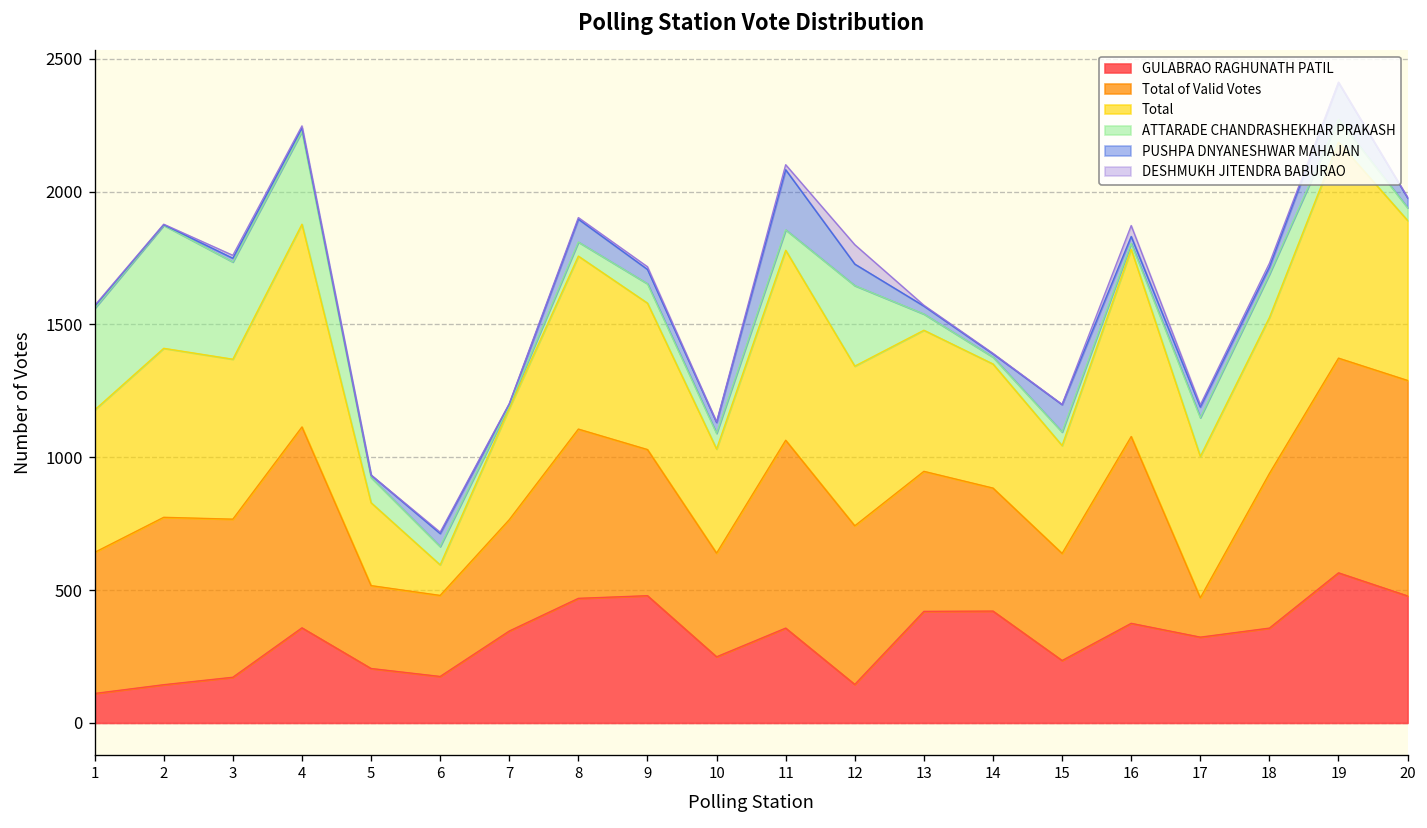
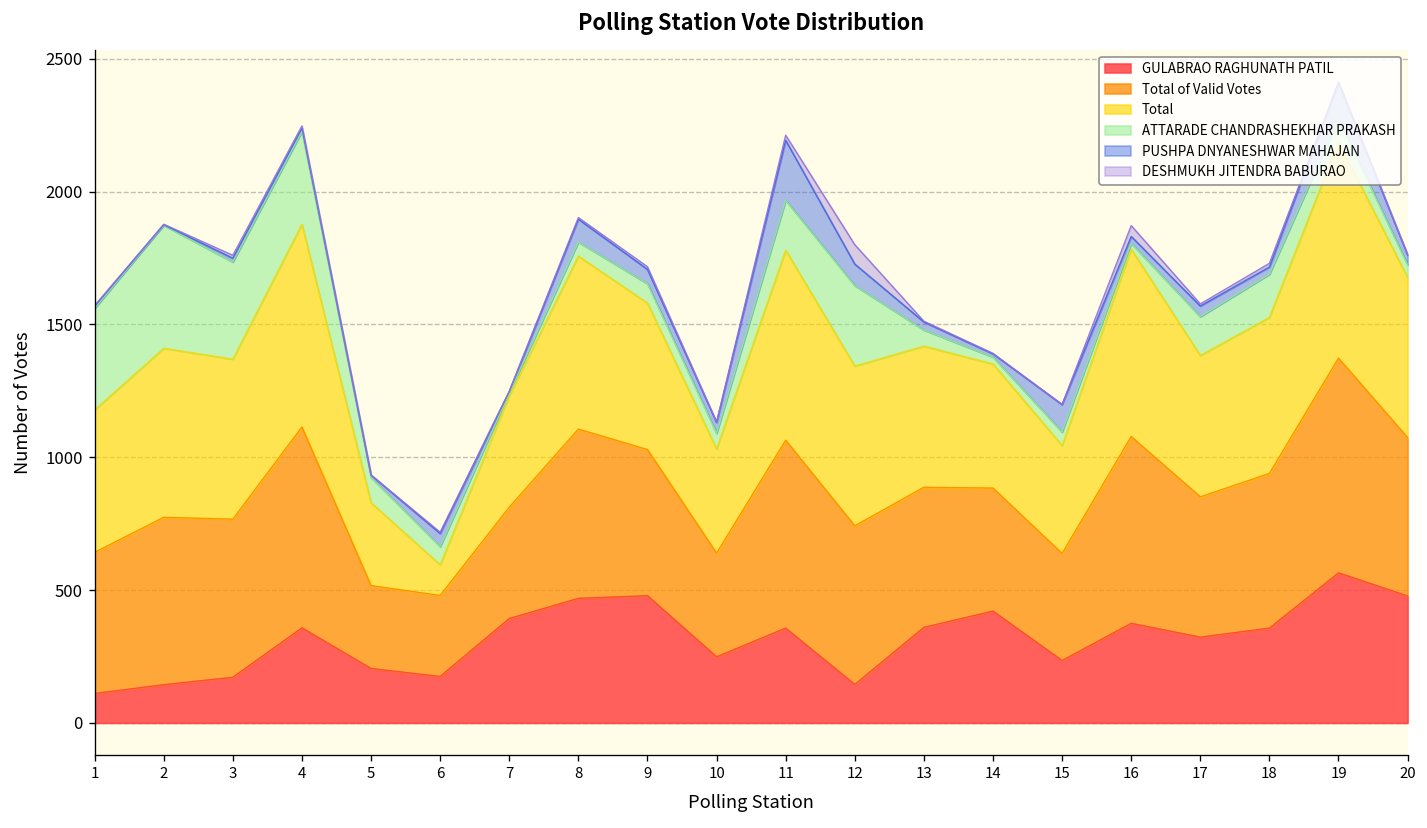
GULABRAO RAGHUNATH PATIL, 7: 350 -> 390
ATTARADE CHANDRASHEKHAR PRAKASH, 11: 80 -> 190
GULABRAO RAGHUNATH PATIL, 13: 420 -> 360
Total of Valid Votes, 17: 150 -> 530
Total of Valid Votes, 20: 810 -> 600
